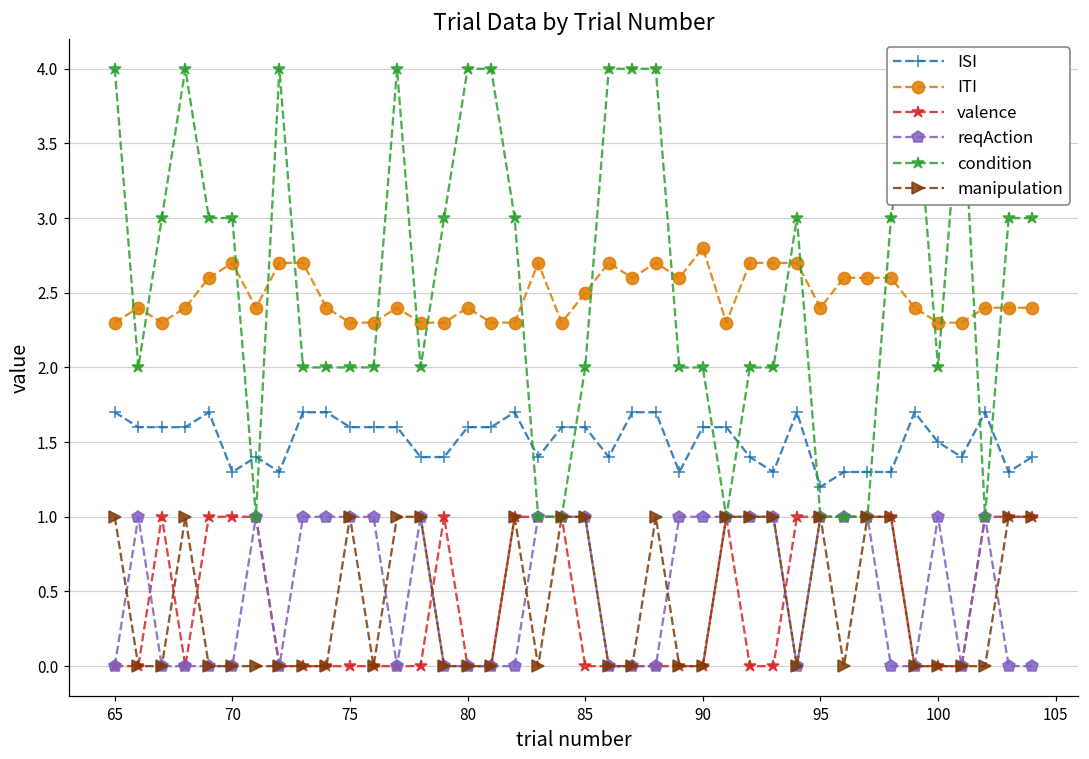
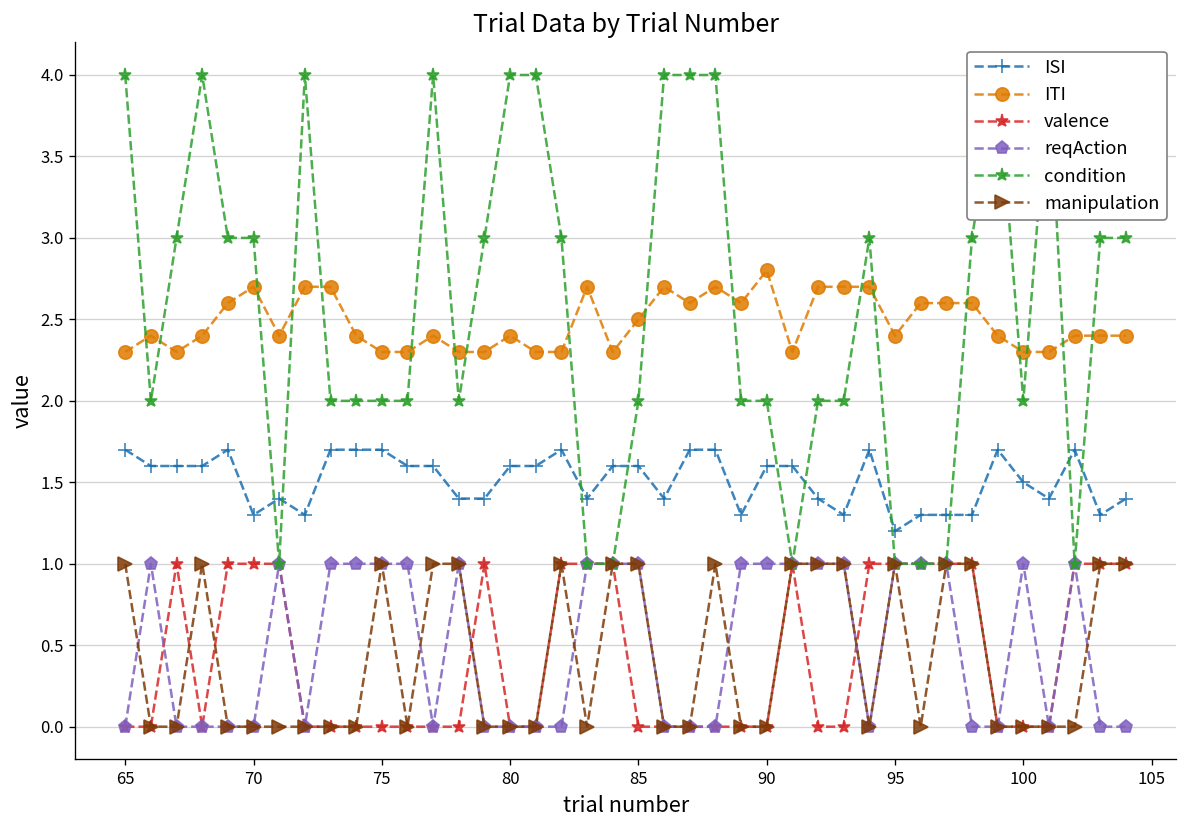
ISI, 75: 1.6 -> 1.7
